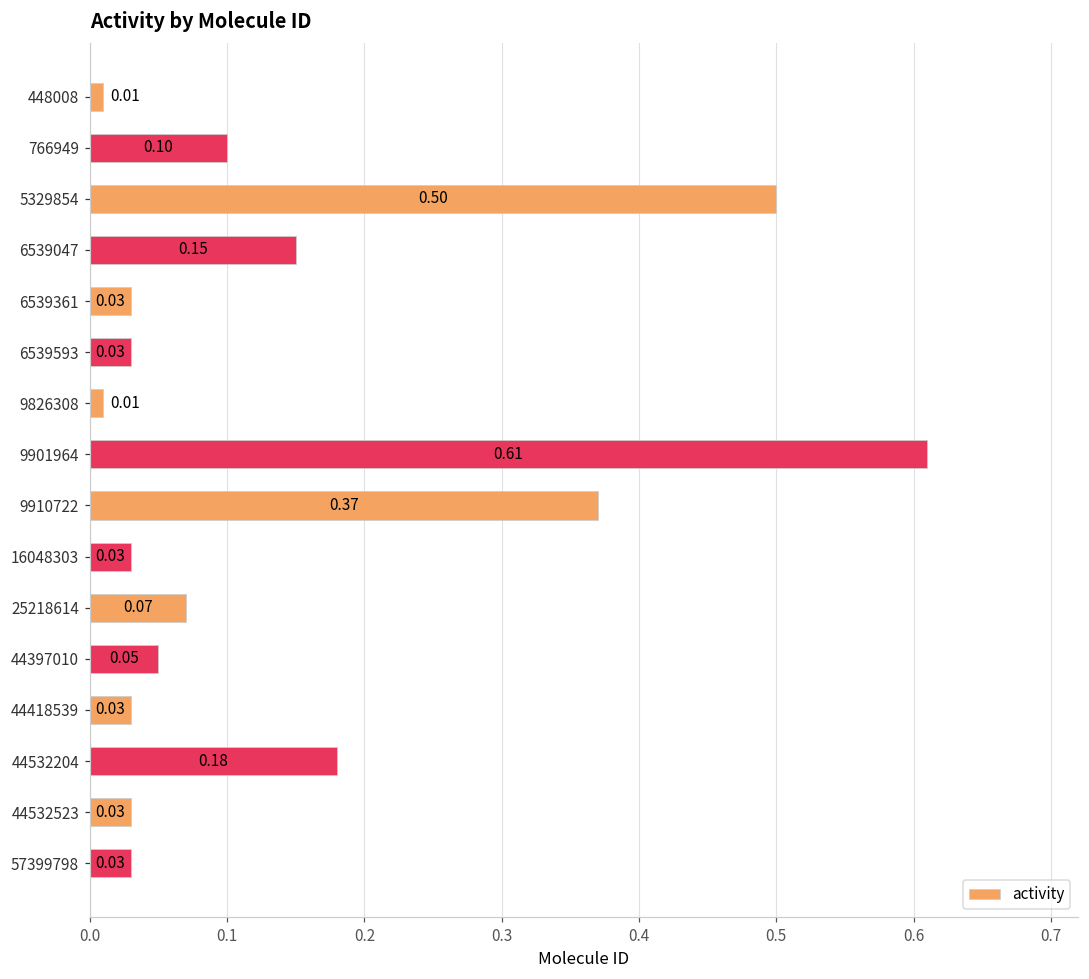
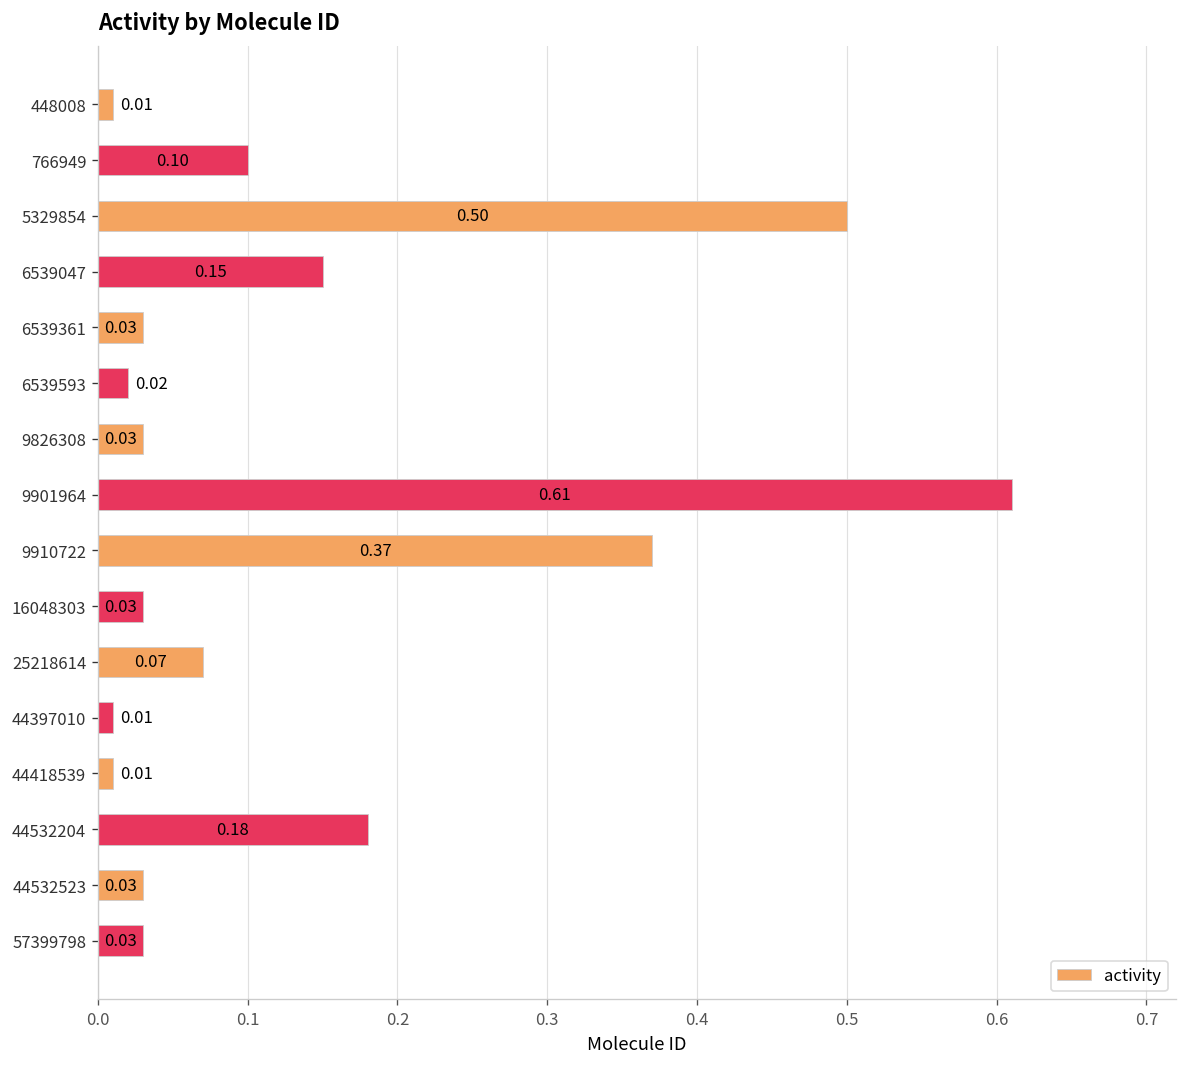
6539593: 0.03 -> 0.02
9826308: 0.01 -> 0.03
44397010: 0.05 -> 0.01
44418539: 0.03 -> 0.01
